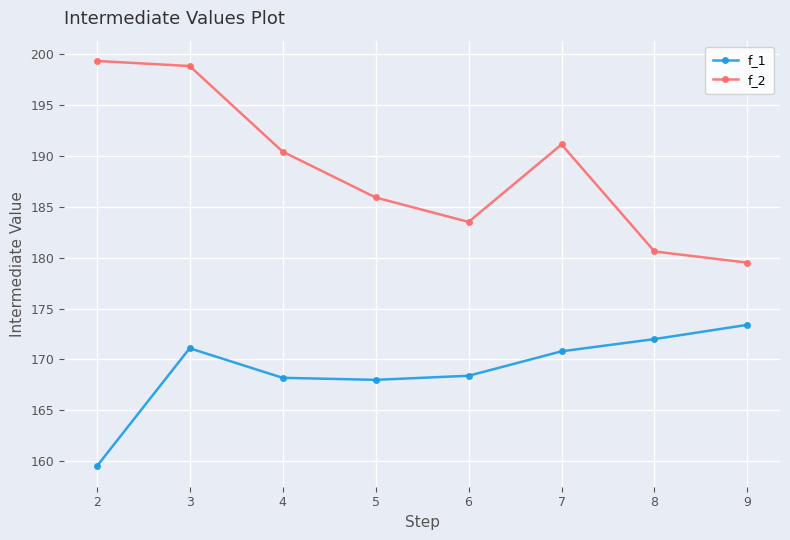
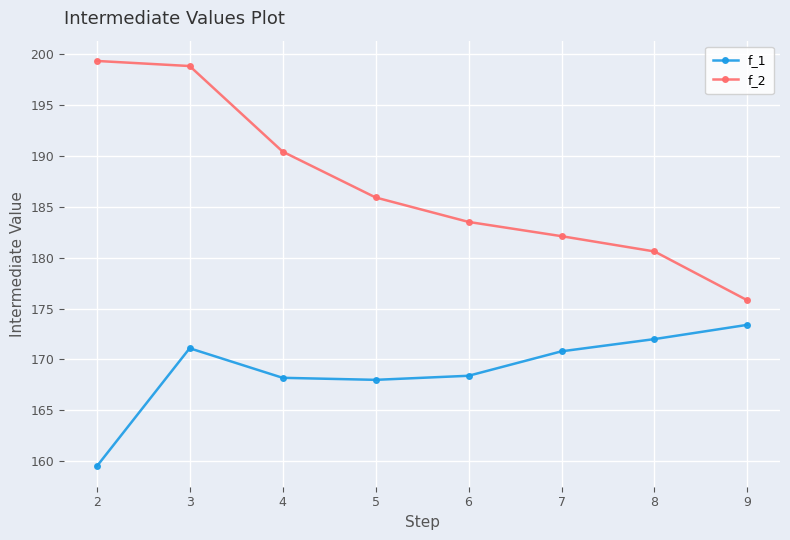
f_2, 7: 191.1 -> 182.1
f_2, 9: 179.5 -> 175.8
